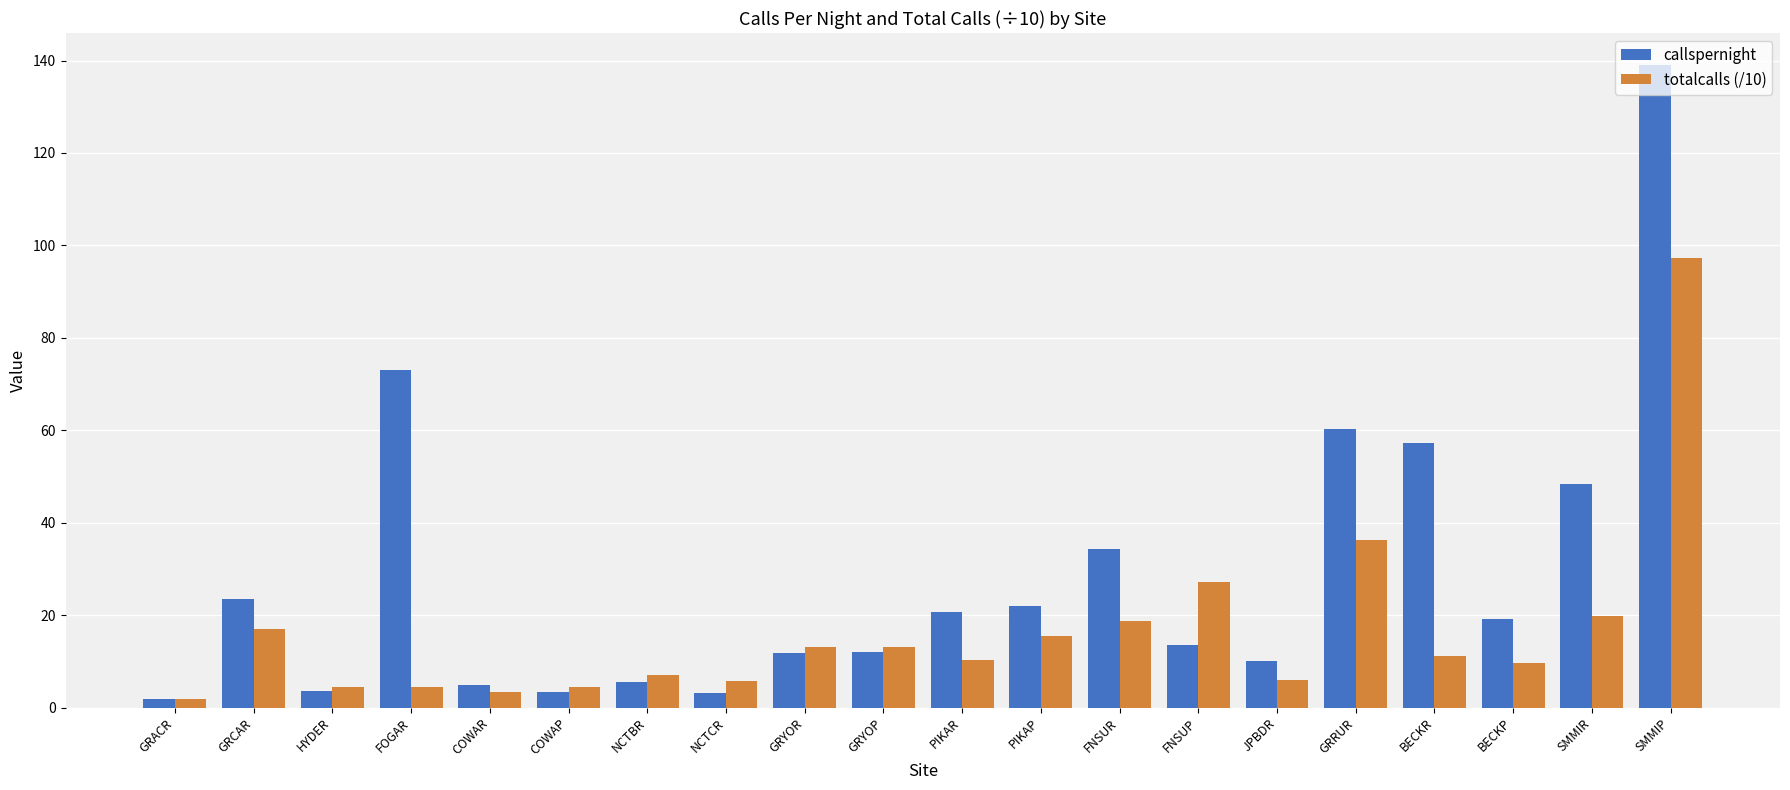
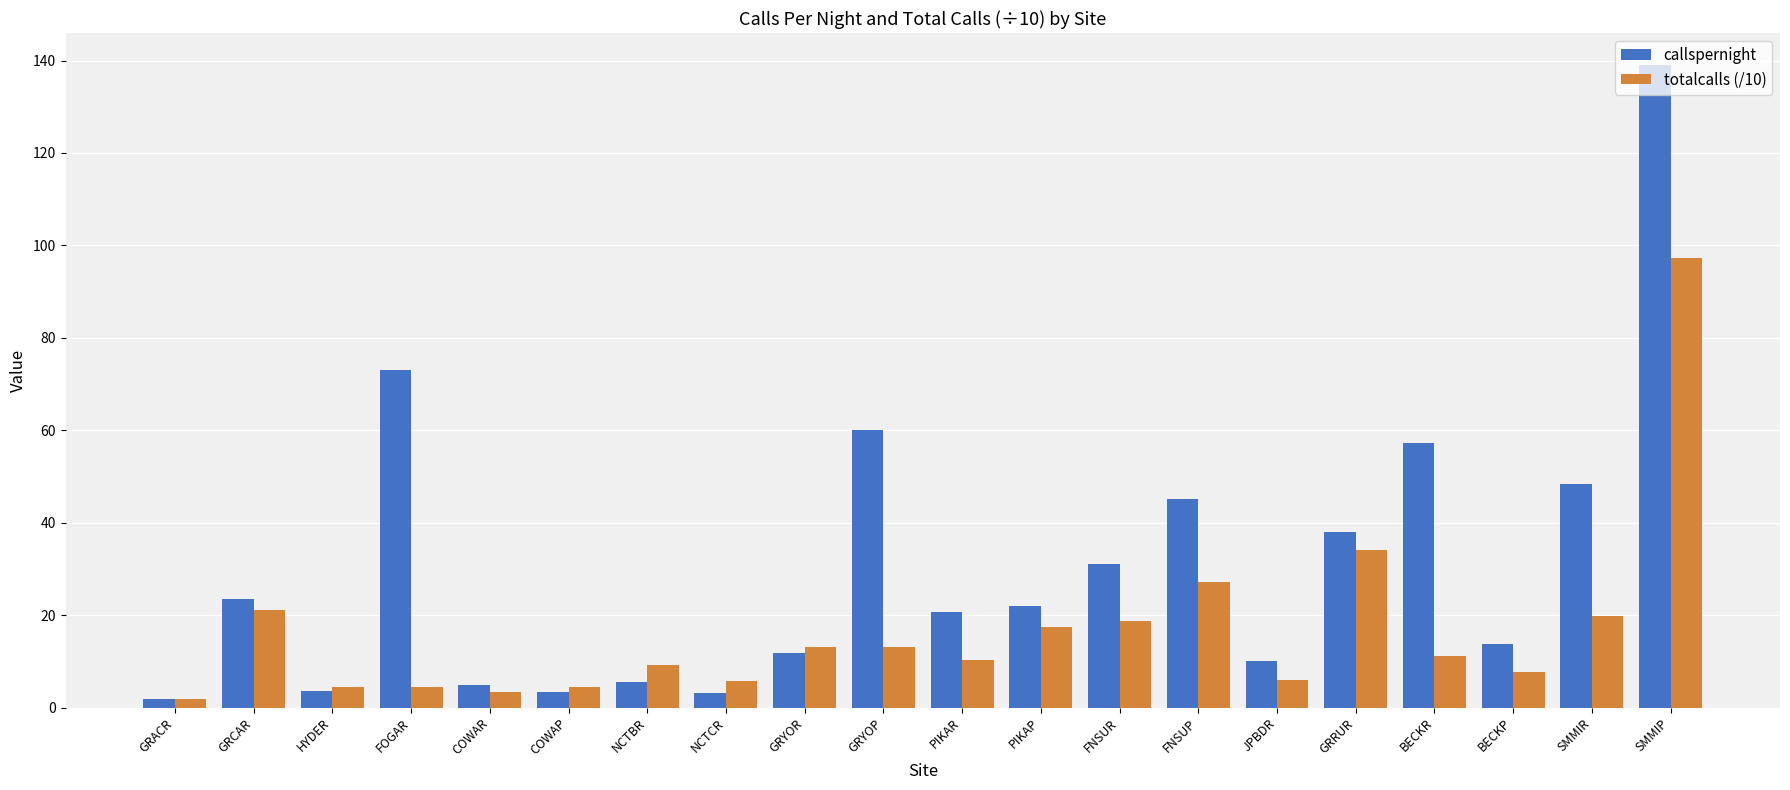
totalcalls (/10), GRCAR: 17 -> 21
totalcalls (/10), NCTBR: 7 -> 9
callspernight, GRYOP: 12 -> 60
totalcalls (/10), PIKAP: 15 -> 18
callspernight, FNSUR: 34 -> 31
callspernight, FNSUP: 13 -> 45
callspernight, GRRUR: 60 -> 38
totalcalls (/10), GRRUR: 36 -> 34
callspernight, BECKP: 19 -> 14
totalcalls (/10), BECKP: 10 -> 8
